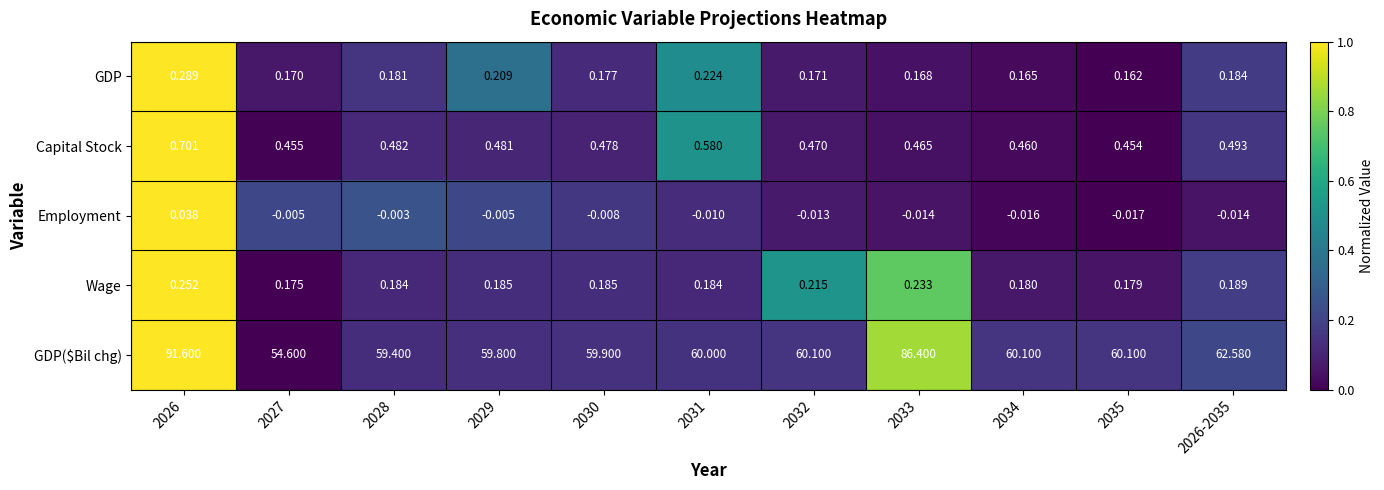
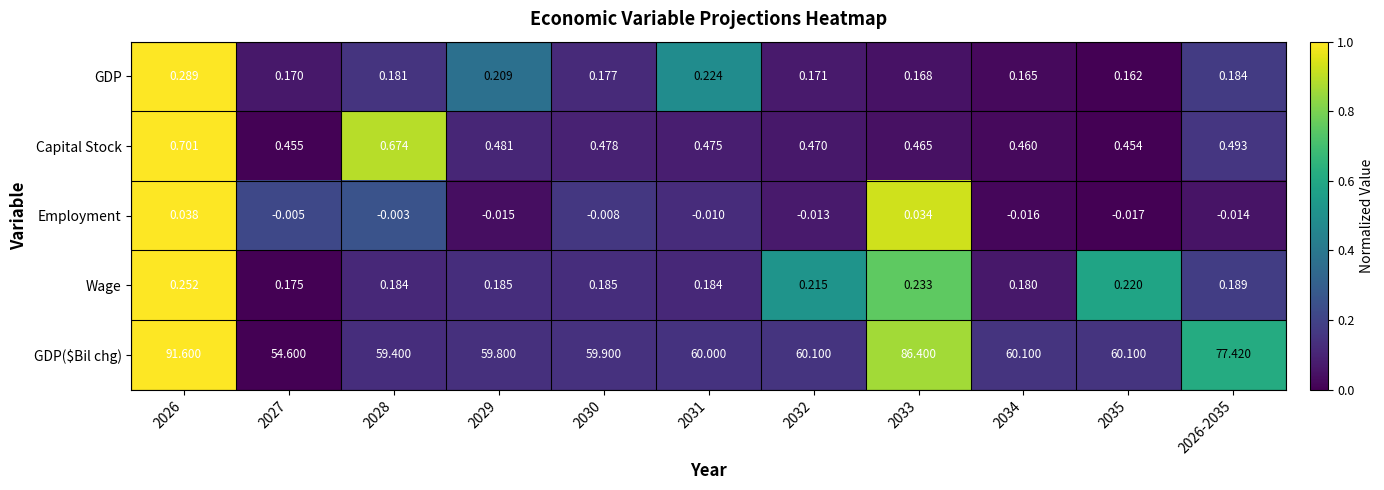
Capital Stock, 2028: 0.482 -> 0.674
Capital Stock, 2031: 0.580 -> 0.475
Employment, 2029: -0.005 -> -0.015
Employment, 2033: -0.014 -> 0.034
Wage, 2035: 0.179 -> 0.220
GDP($Bil chg), 2026-2035: 62.580 -> 77.420
